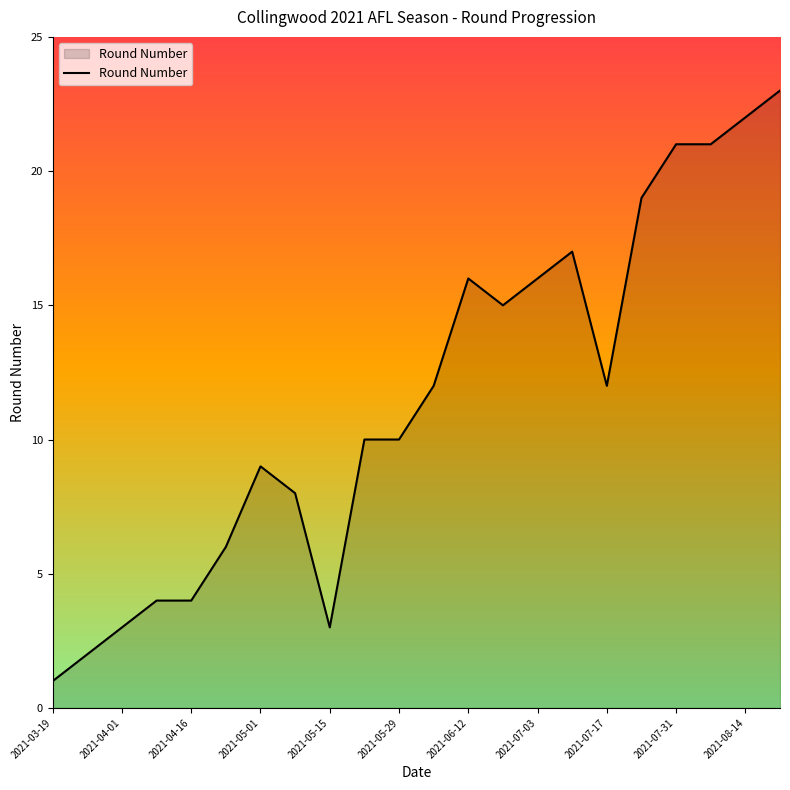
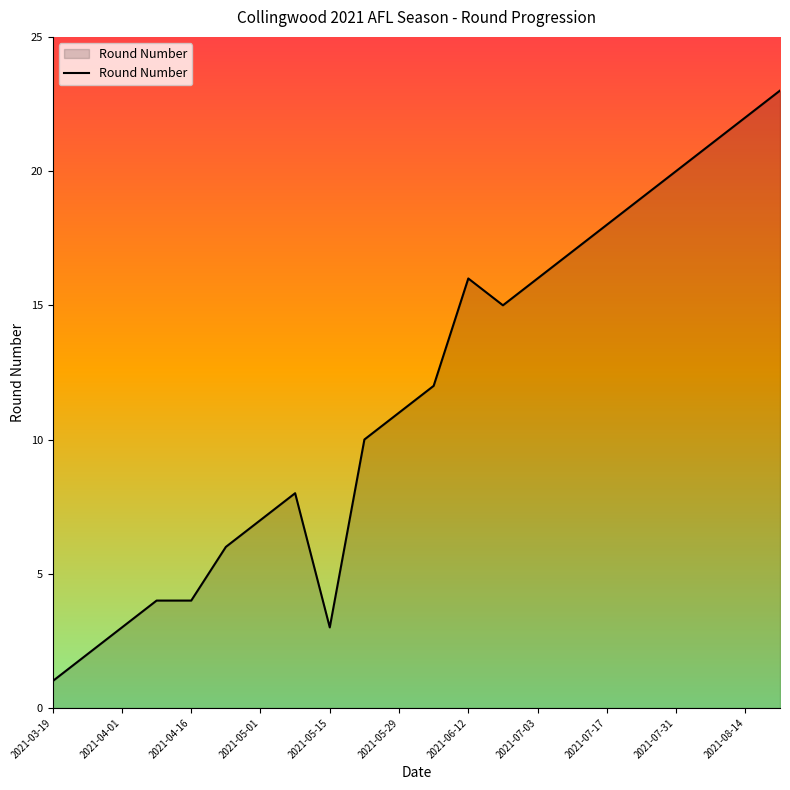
2021-05-01: 9 -> 7
2021-05-29: 10 -> 11
2021-07-17: 12 -> 18
2021-07-31: 21 -> 20
